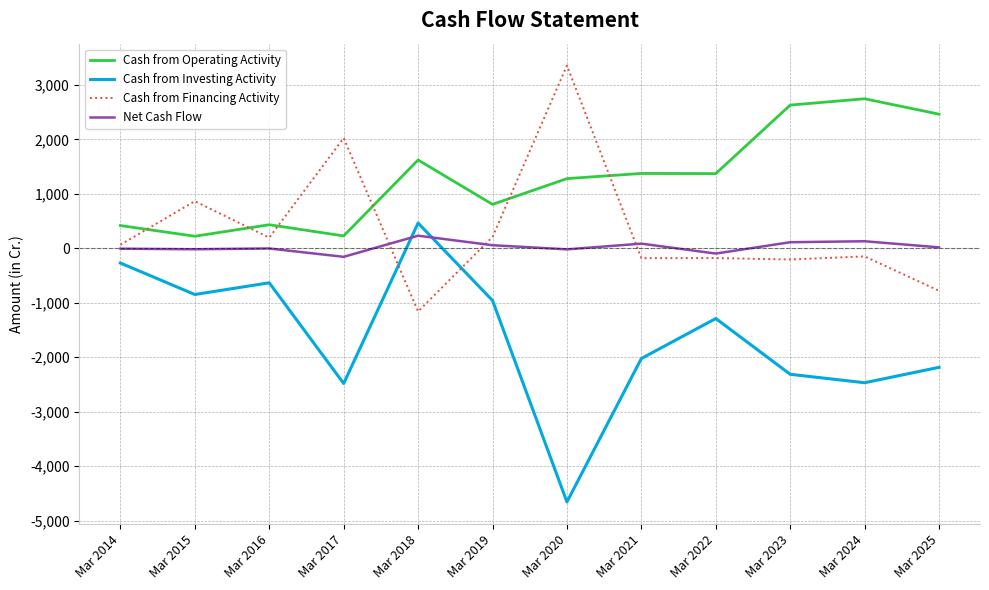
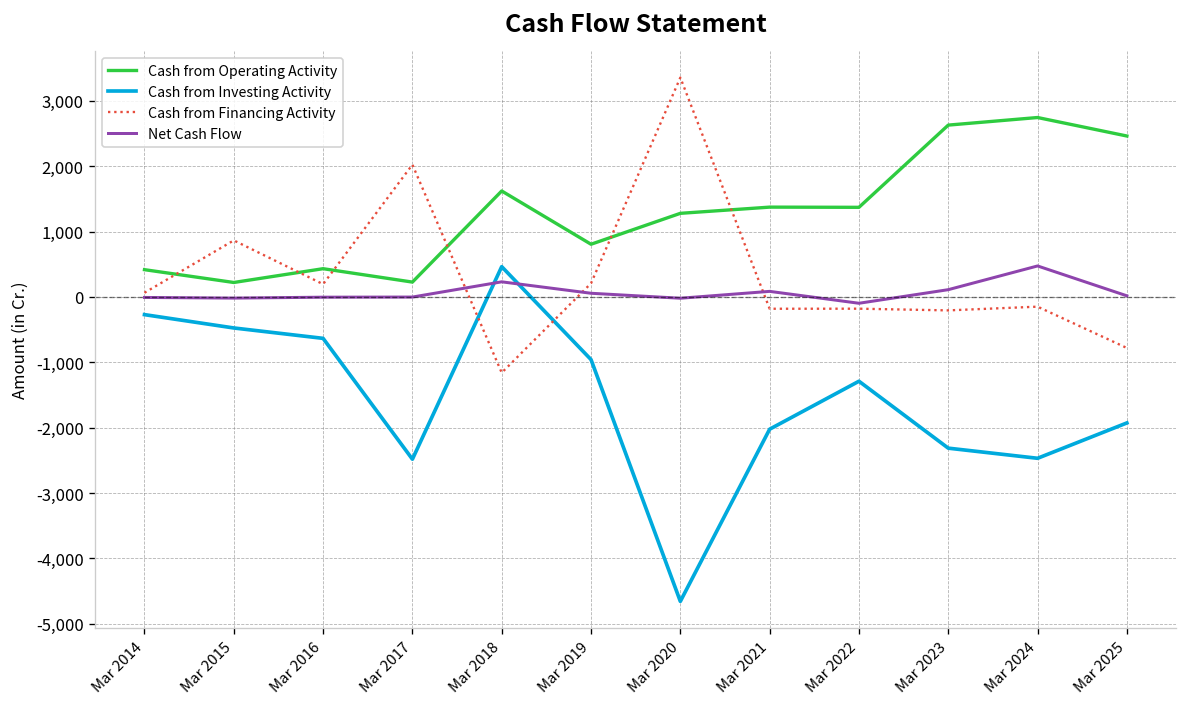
Cash from Investing Activity, Mar 2015: -800 -> -500
Net Cash Flow, Mar 2017: -200 -> 0
Net Cash Flow, Mar 2024: 100 -> 500
Cash from Investing Activity, Mar 2025: -2,200 -> -1,900
